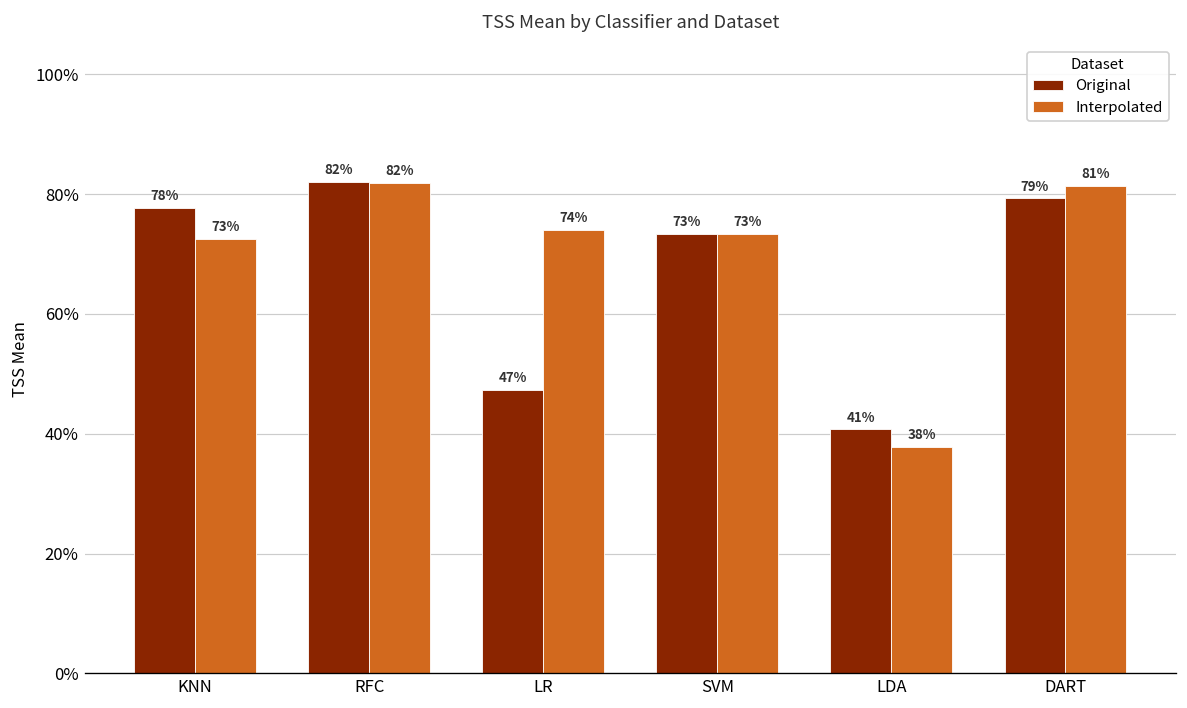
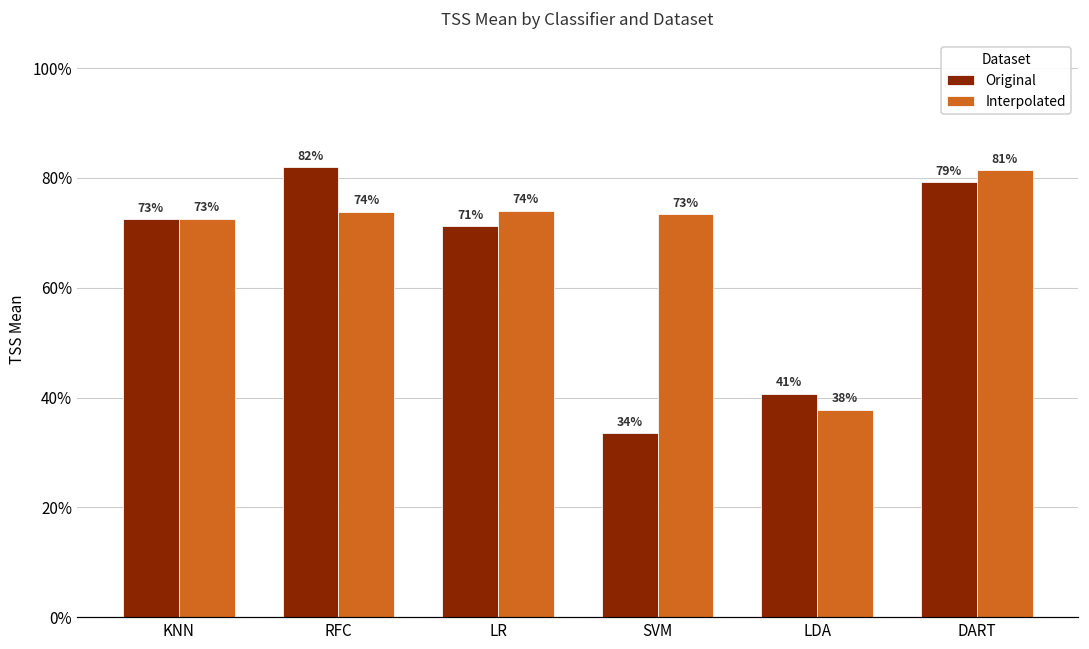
Original, KNN: 78% -> 73%
Interpolated, RFC: 82% -> 74%
Original, LR: 47% -> 71%
Original, SVM: 73% -> 34%
